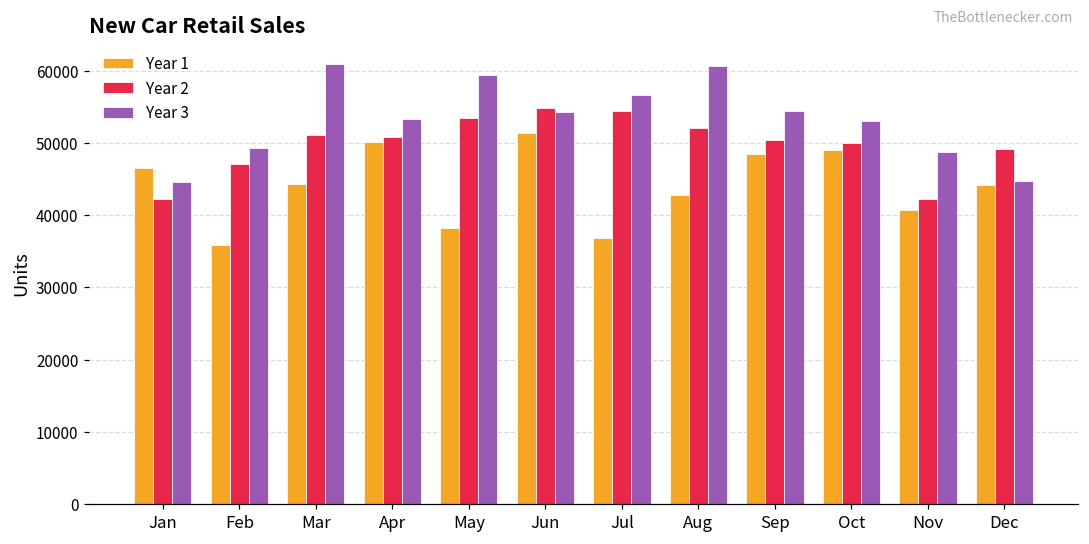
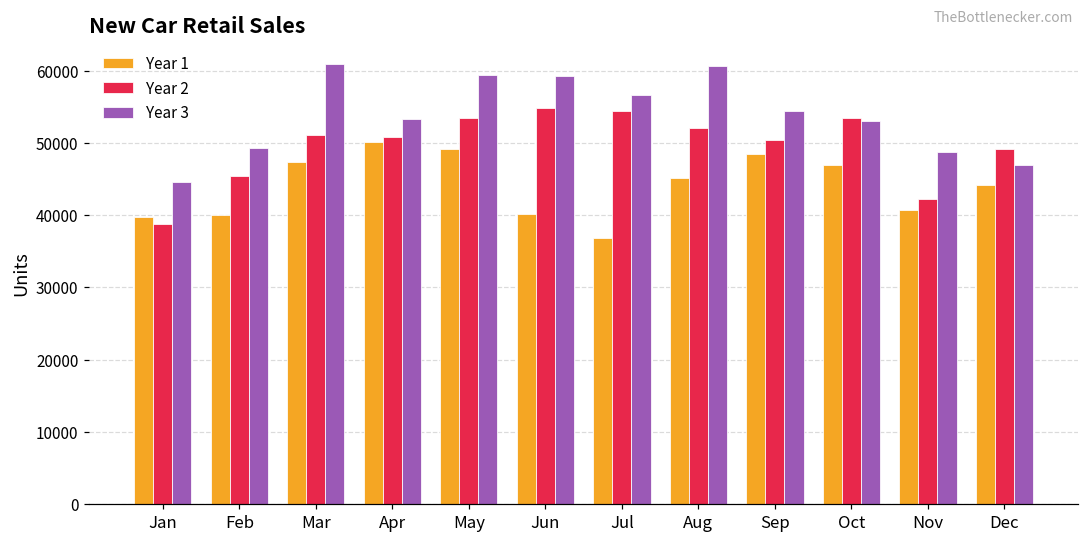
Year 1, Jan: 47000 -> 40000
Year 2, Jan: 42000 -> 39000
Year 1, Feb: 36000 -> 40000
Year 2, Feb: 47000 -> 45000
Year 1, Mar: 44000 -> 47000
Year 1, May: 38000 -> 49000
Year 1, Jun: 51000 -> 40000
Year 3, Jun: 54000 -> 59000
Year 1, Aug: 43000 -> 45000
Year 1, Oct: 49000 -> 47000
Year 2, Oct: 50000 -> 53000
Year 3, Dec: 45000 -> 47000
